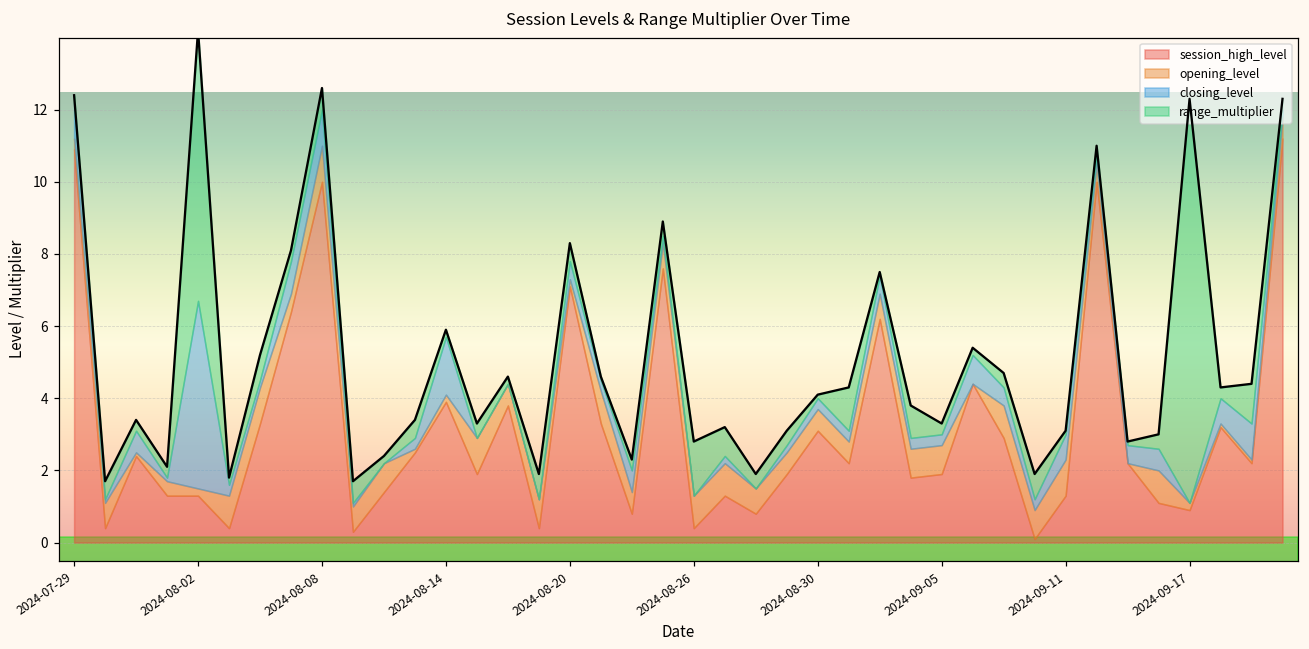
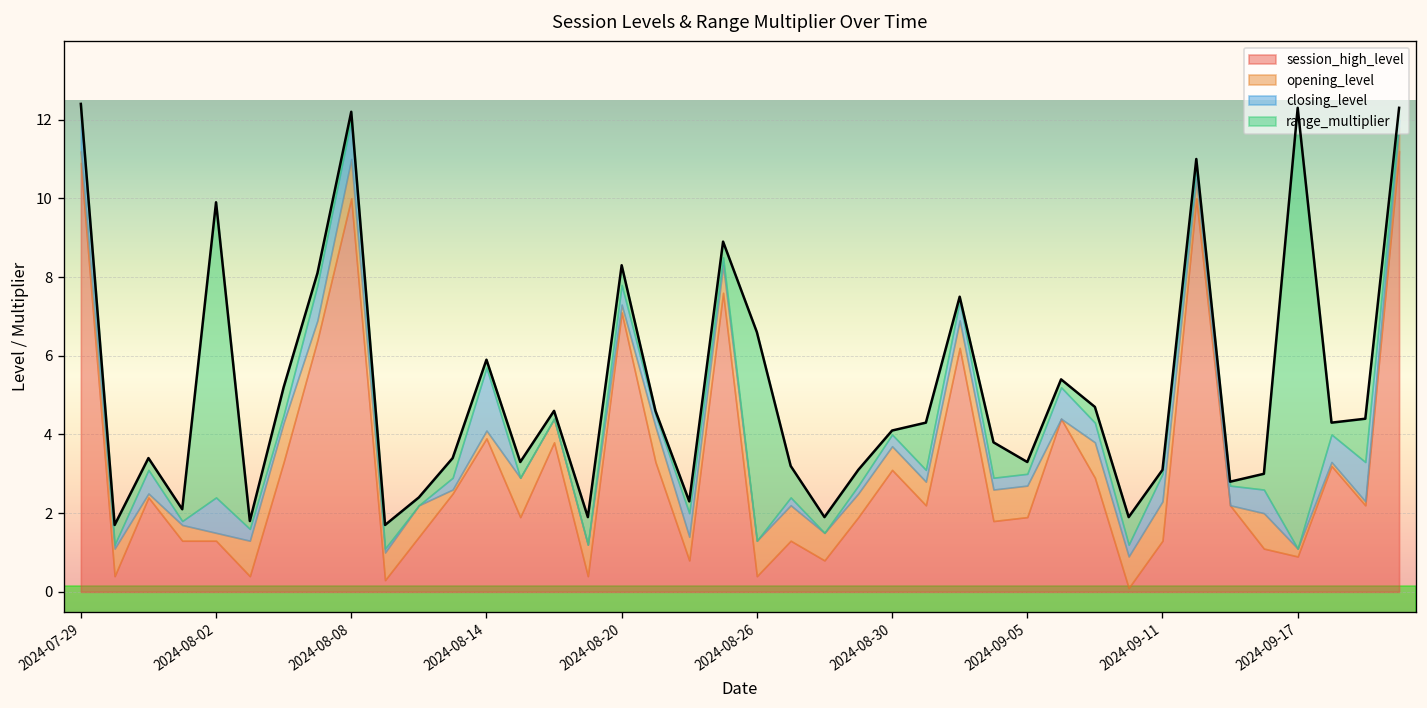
closing_level, 2024-08-02: 5.2 -> 0.9
range_multiplier, 2024-08-08: 0.6 -> 0.2
range_multiplier, 2024-08-26: 1.5 -> 5.3
